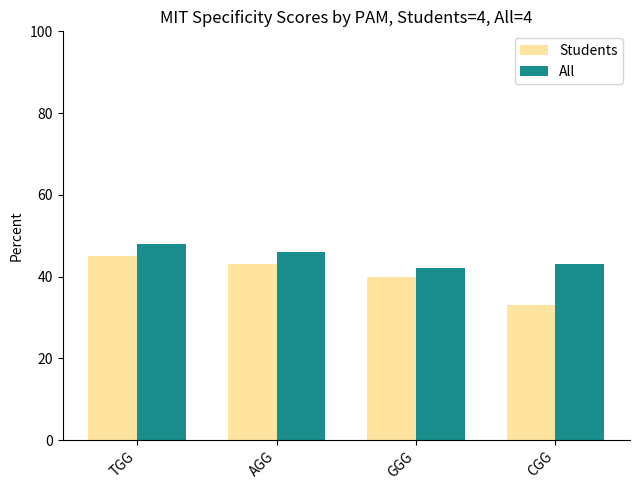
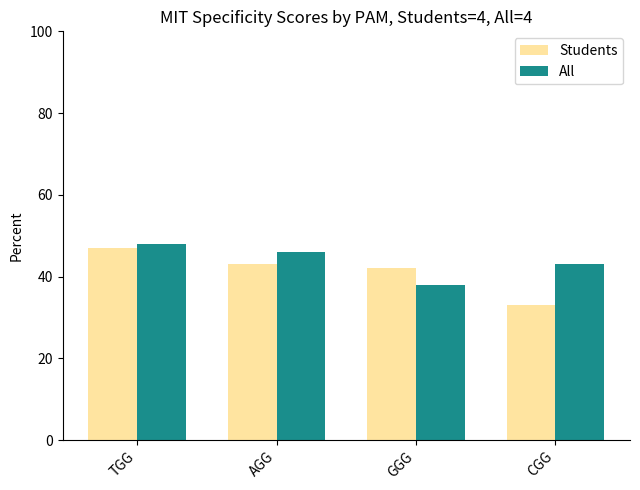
Students, TGG: 45 -> 47
Students, GGG: 40 -> 42
All, GGG: 42 -> 38
